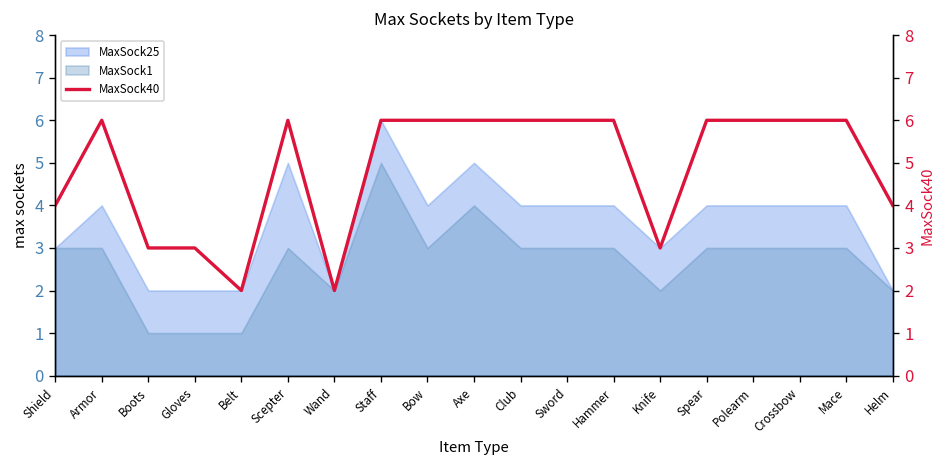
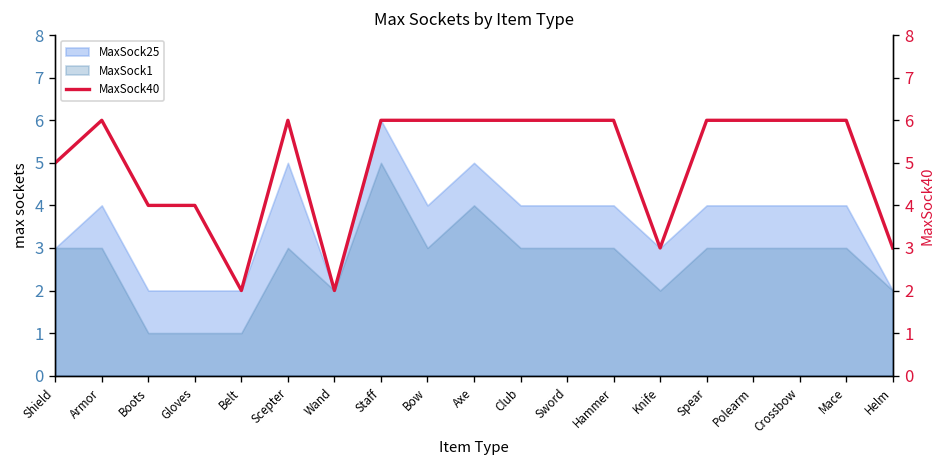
MaxSock40, Shield: 4 -> 5
MaxSock40, Boots: 3 -> 4
MaxSock40, Gloves: 3 -> 4
MaxSock40, Helm: 4 -> 3
